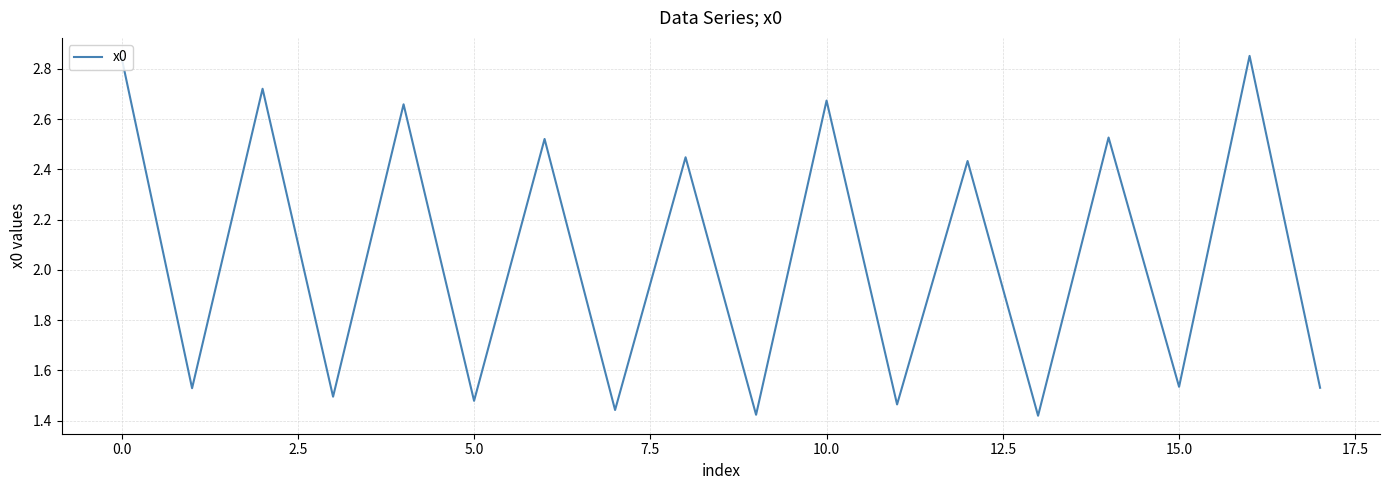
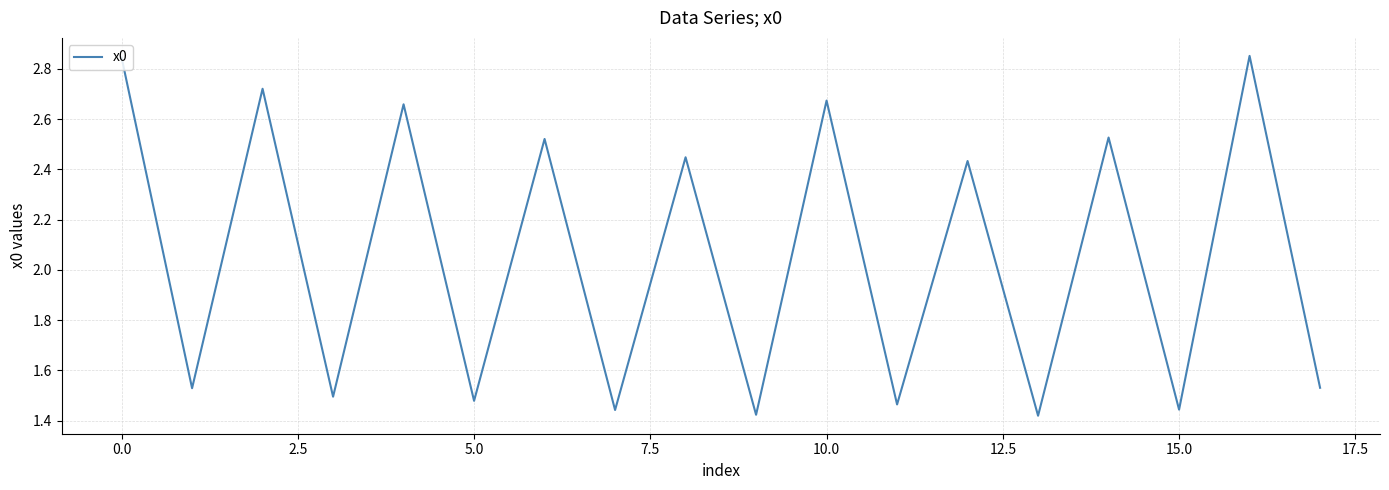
15.0: 1.53 -> 1.44
